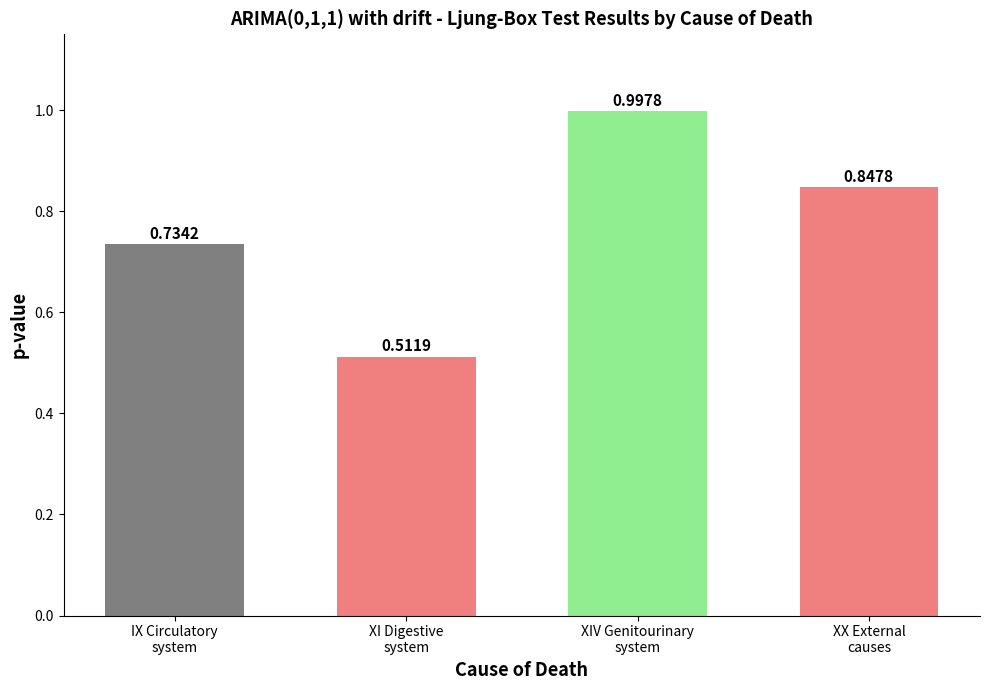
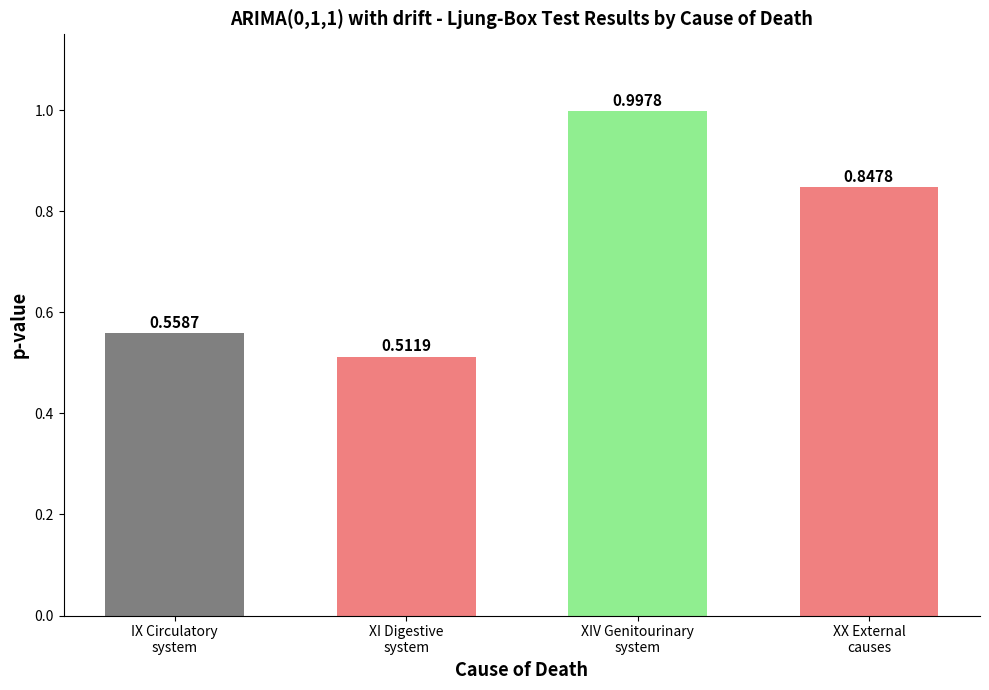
IX Circulatory system: 0.7342 -> 0.5587
